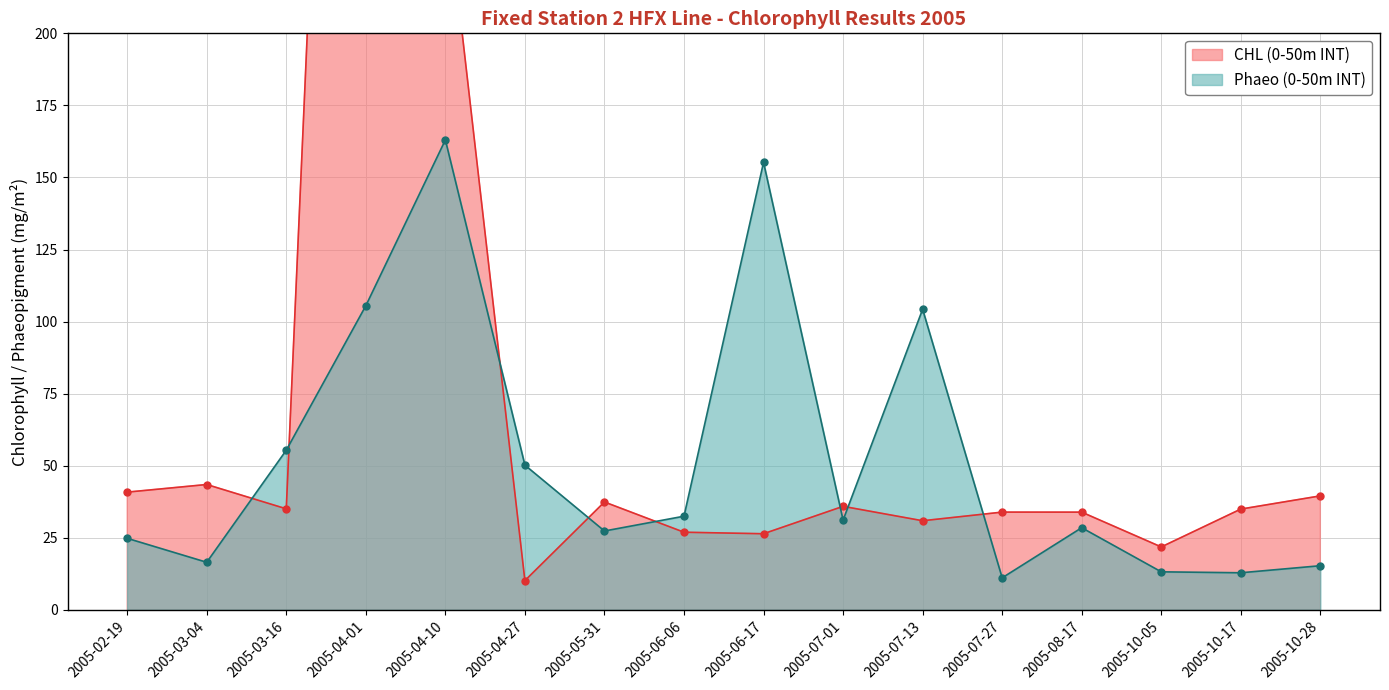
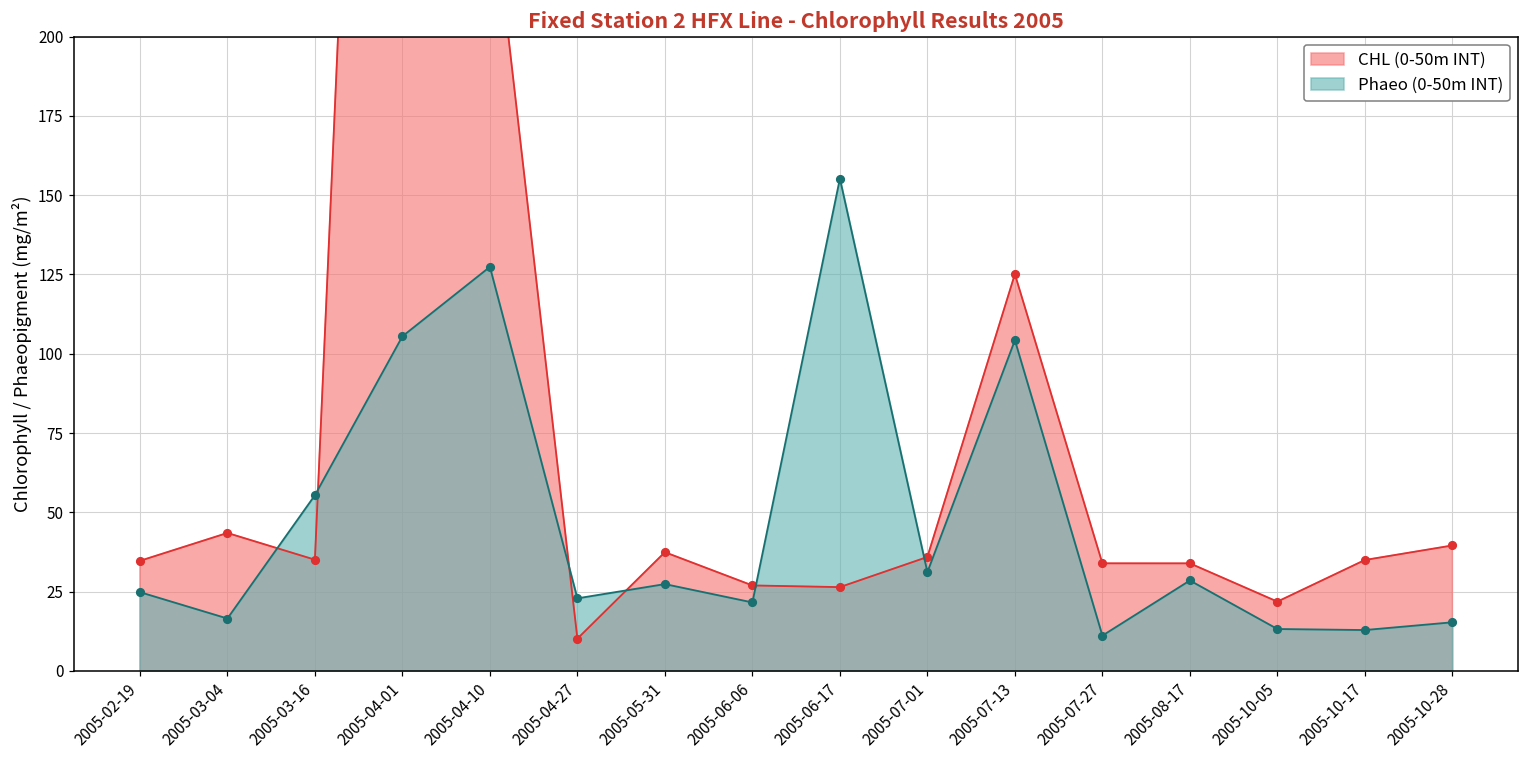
CHL (0-50m INT), 2005-02-19: 41 -> 35
Phaeo (0-50m INT), 2005-04-10: 163 -> 127
Phaeo (0-50m INT), 2005-04-27: 50 -> 23
Phaeo (0-50m INT), 2005-06-06: 32 -> 22
CHL (0-50m INT), 2005-07-13: 31 -> 125
